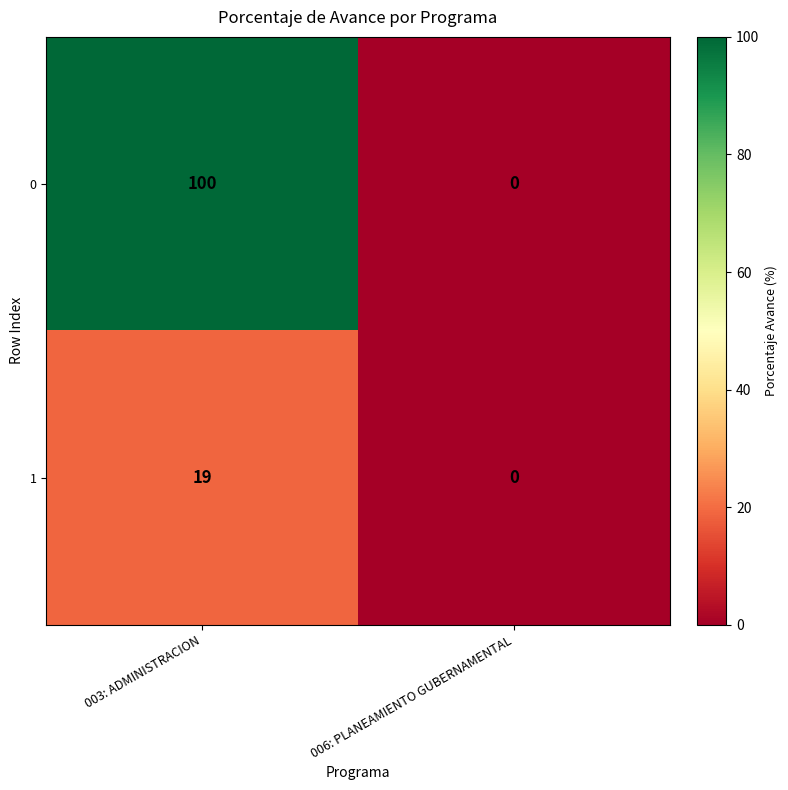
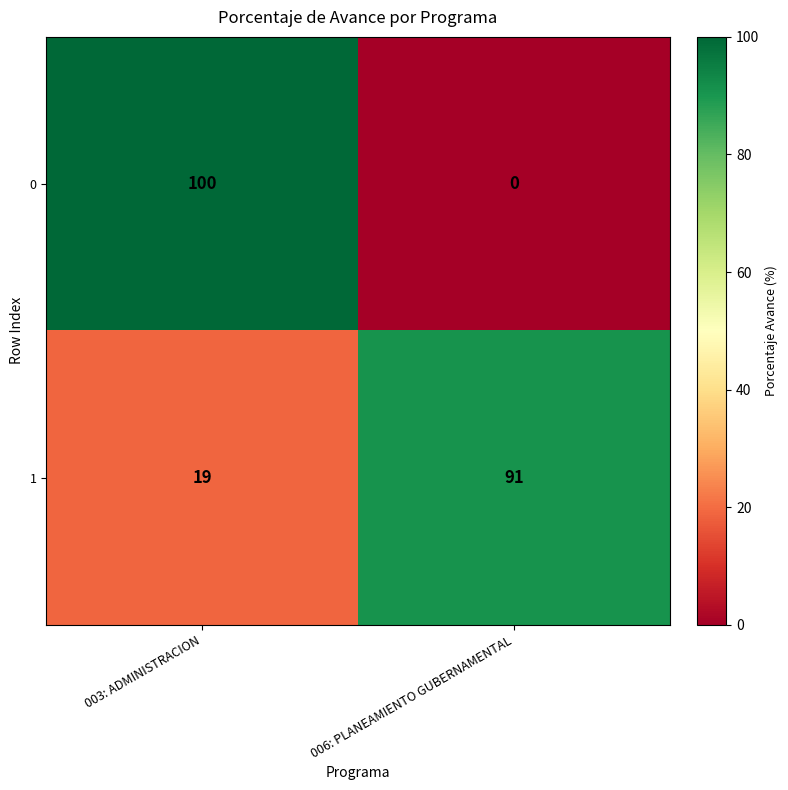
1, 006: PLANEAMIENTO GUBERNAMENTAL: 0 -> 91
